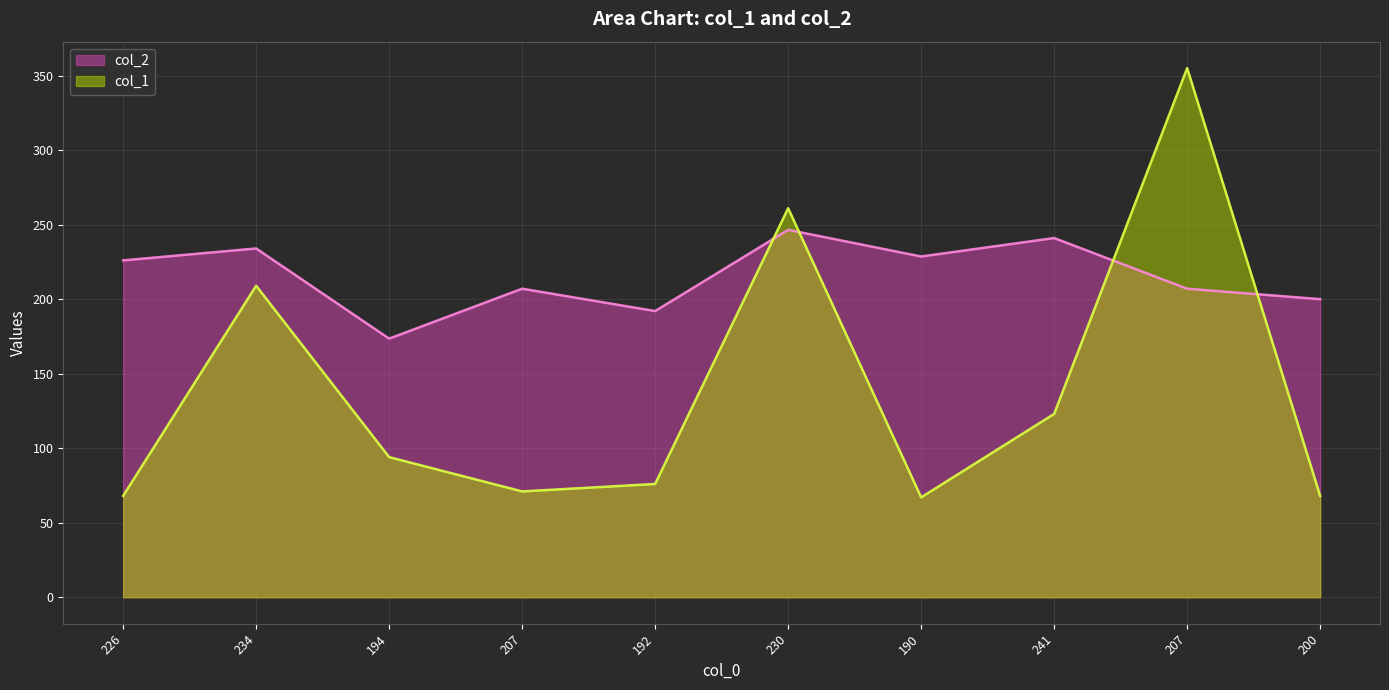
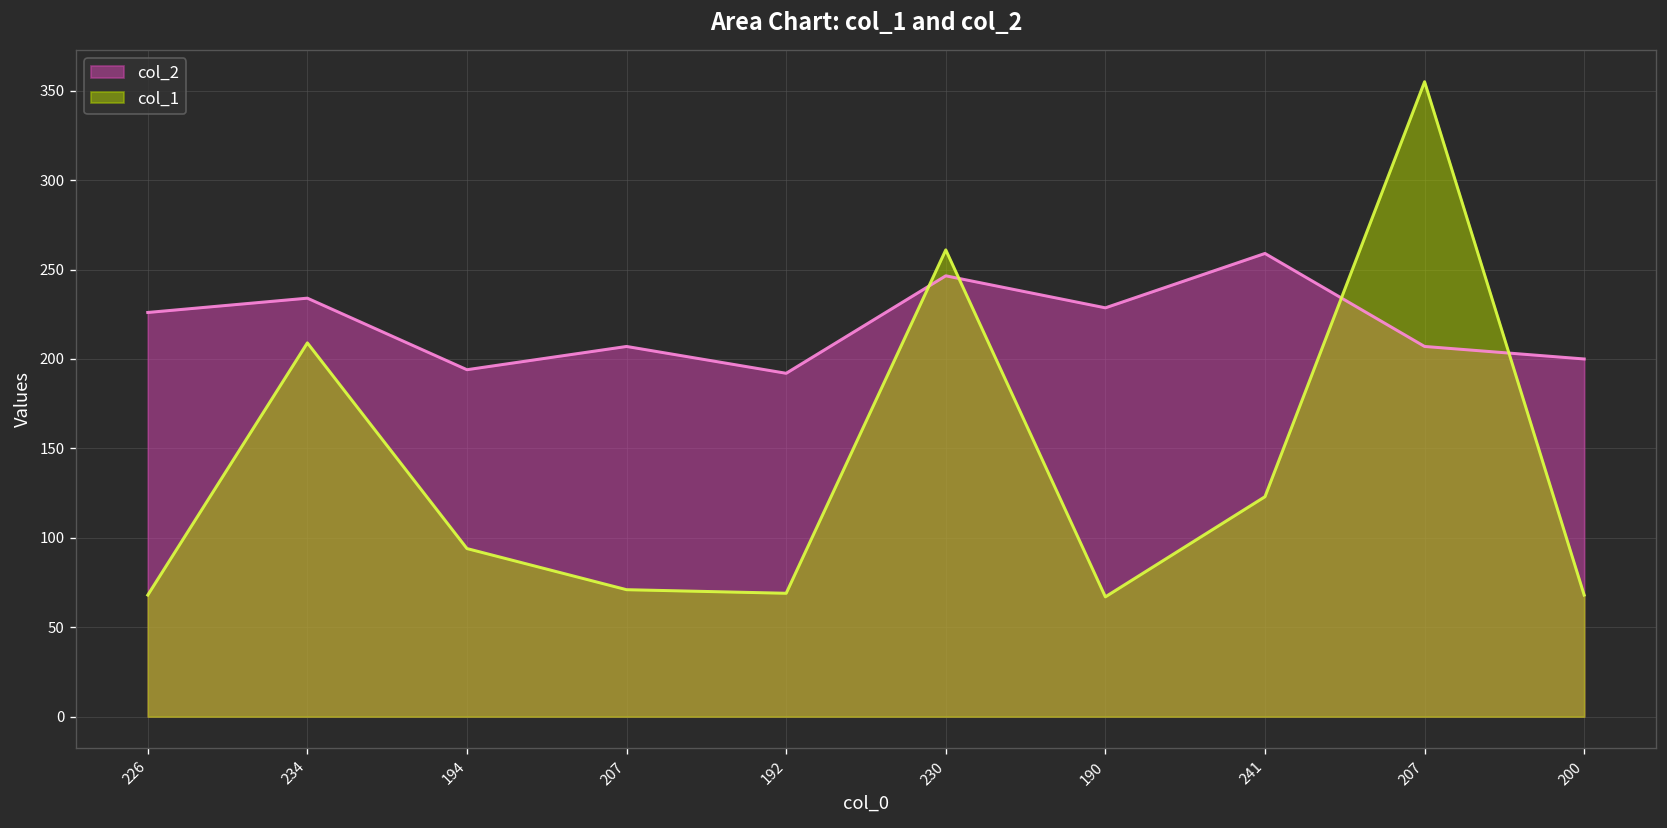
col_2, 194: 174 -> 194
col_1, 192: 76 -> 69
col_2, 241: 241 -> 259
